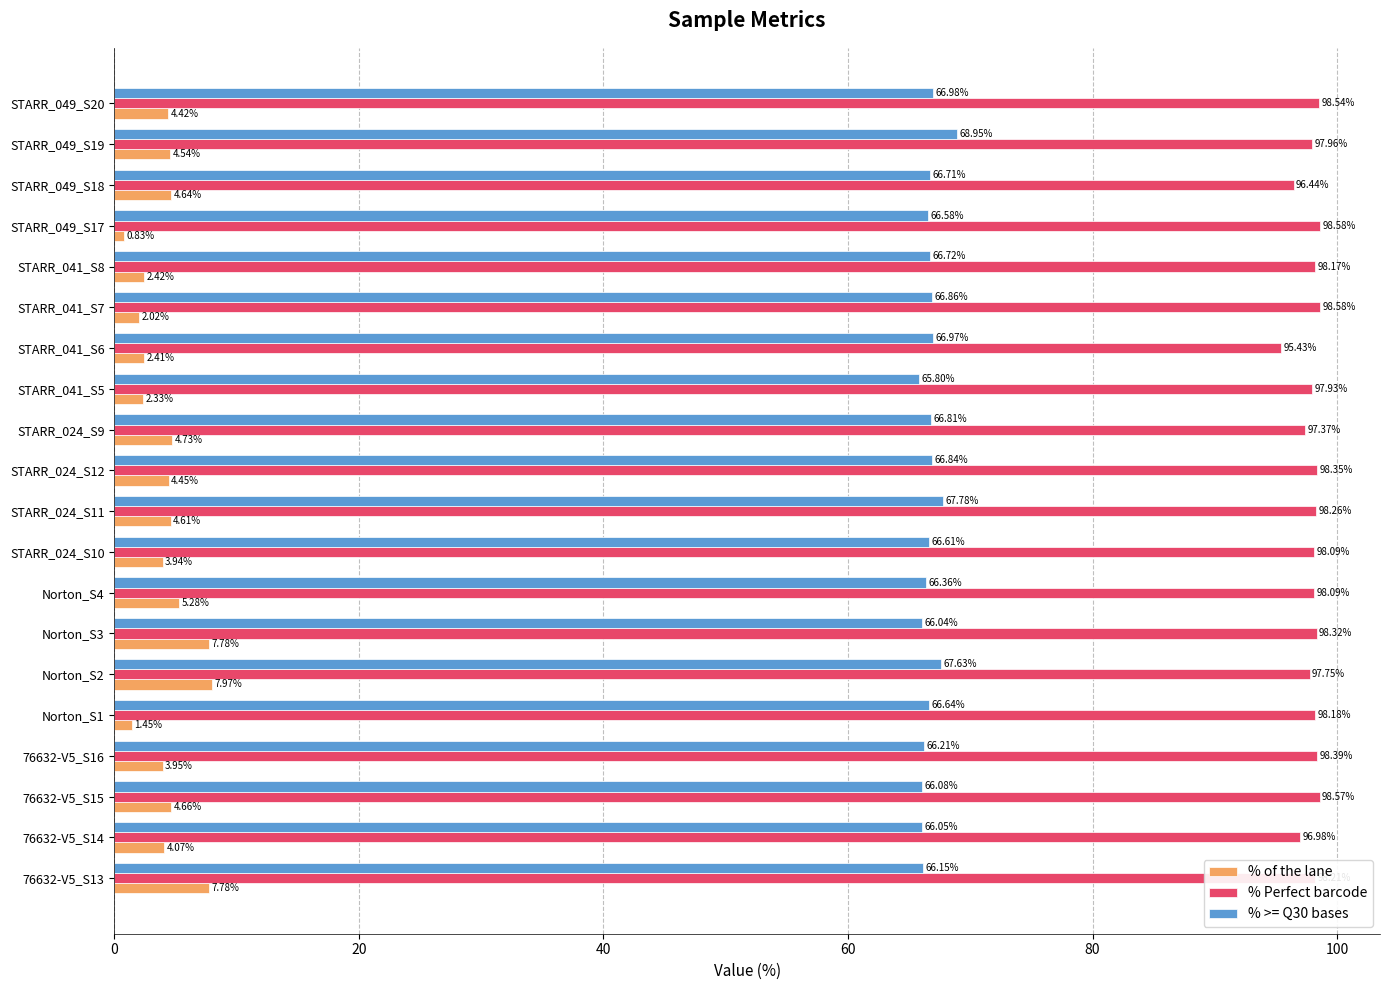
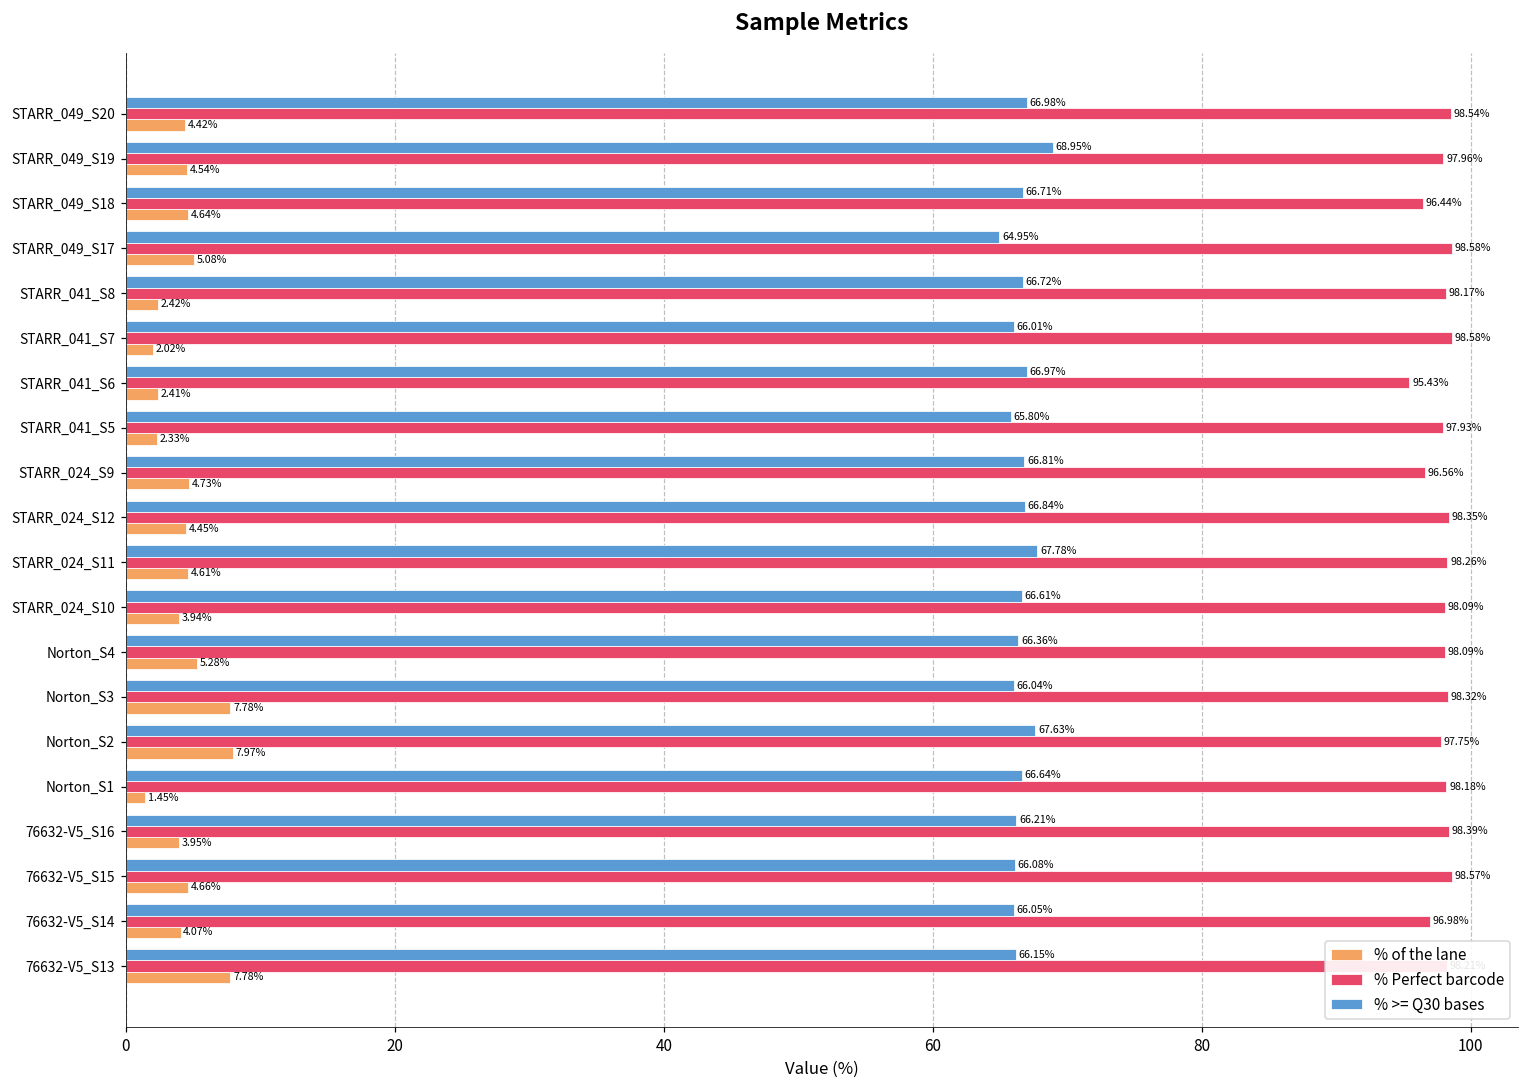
% >= Q30 bases, STARR_049_S17: 66.58% -> 64.95%
% of the lane, STARR_049_S17: 0.83% -> 5.08%
% >= Q30 bases, STARR_041_S7: 66.86% -> 66.01%
% Perfect barcode, STARR_024_S9: 97.37% -> 96.56%
